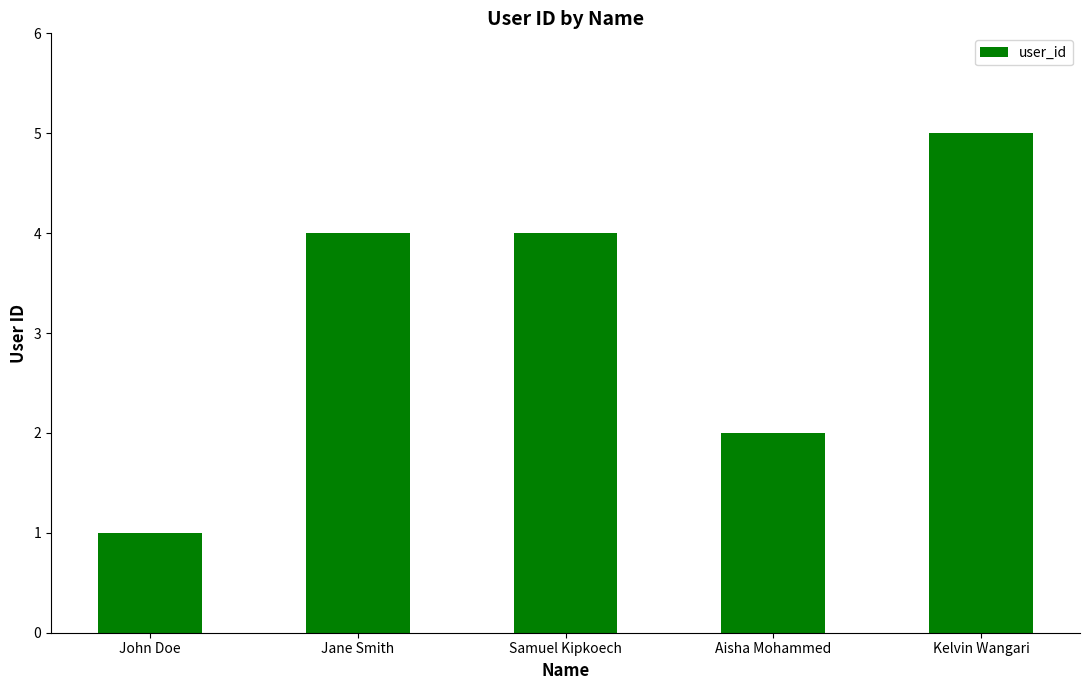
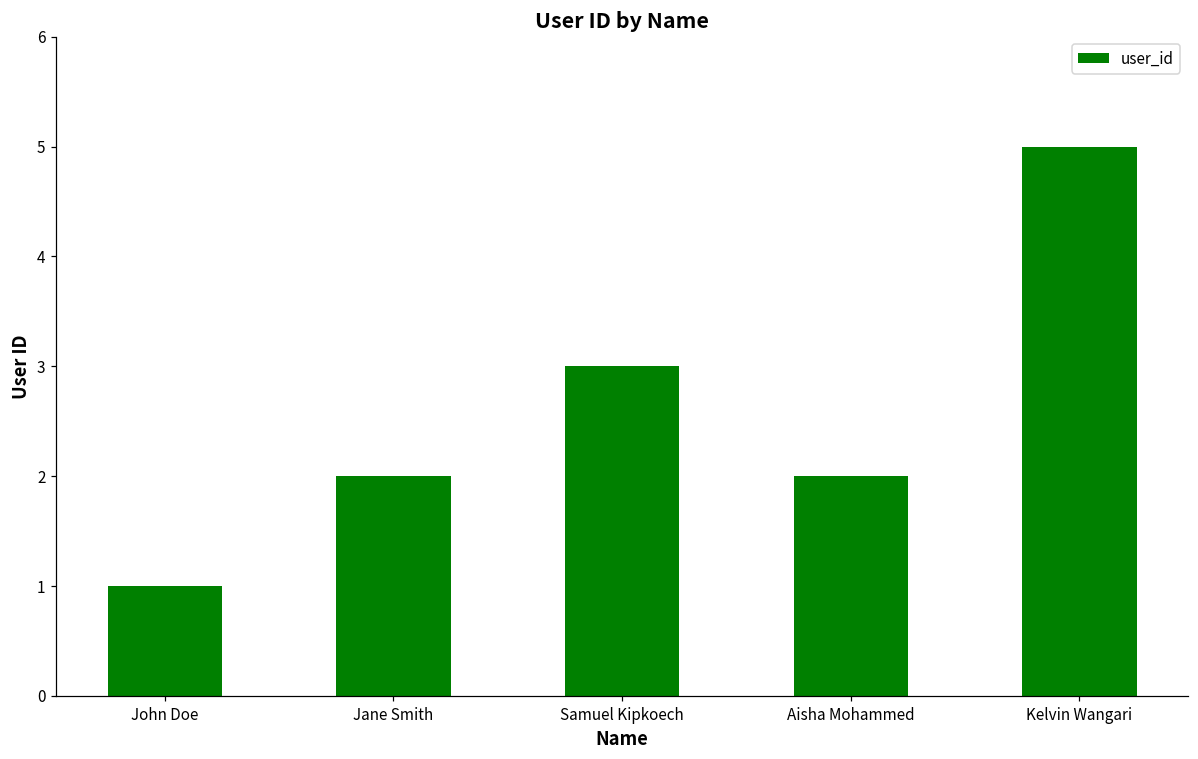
Jane Smith: 4 -> 2
Samuel Kipkoech: 4 -> 3
